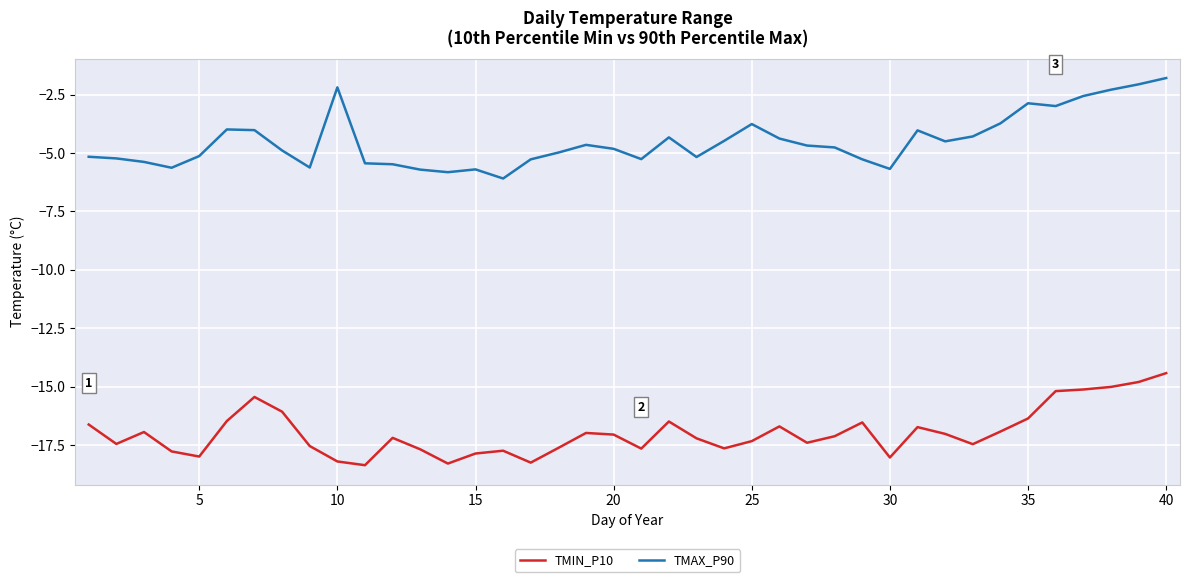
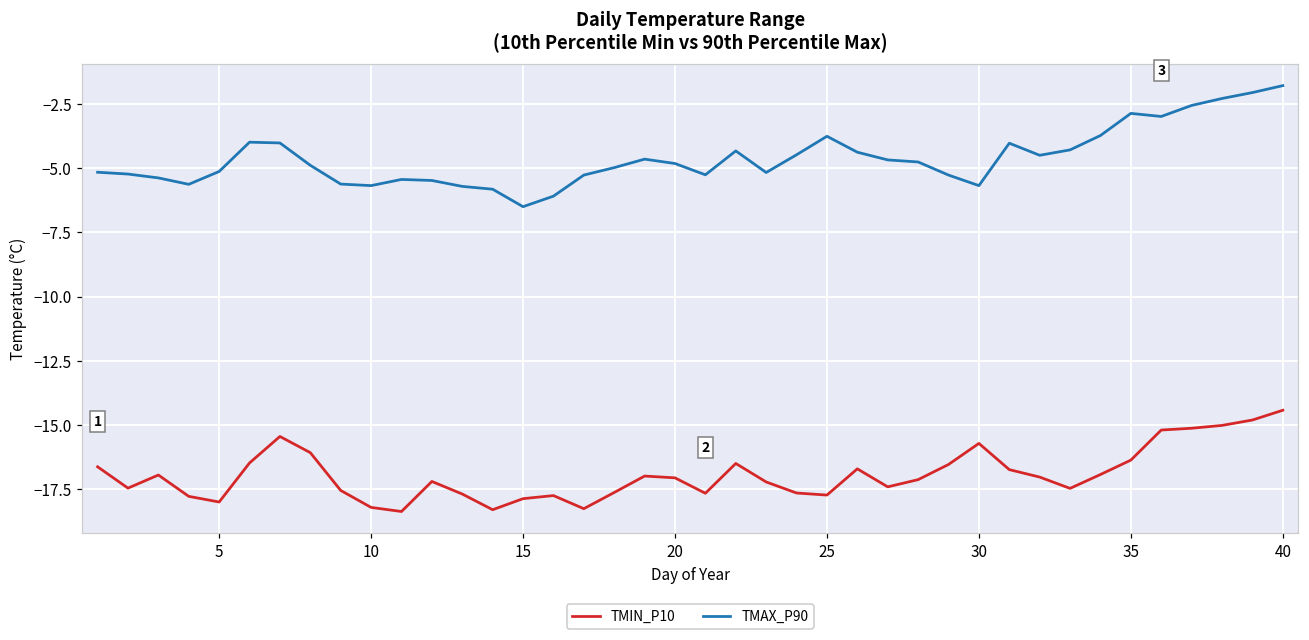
TMAX_P90, 10: -2.2 -> -5.7
TMAX_P90, 15: -5.7 -> -6.5
TMIN_P10, 25: -17.3 -> -17.7
TMIN_P10, 30: -18.0 -> -15.7
